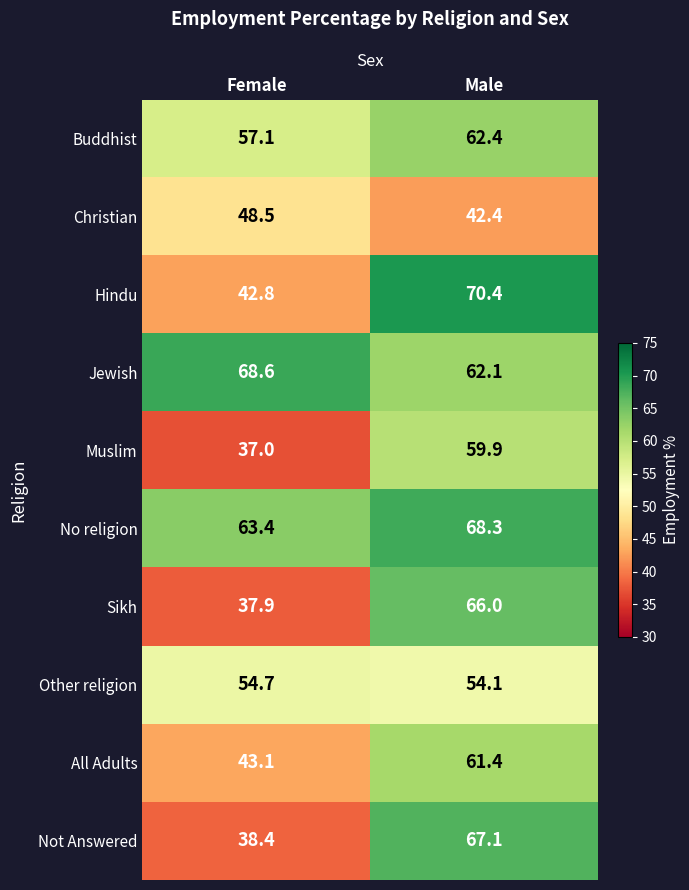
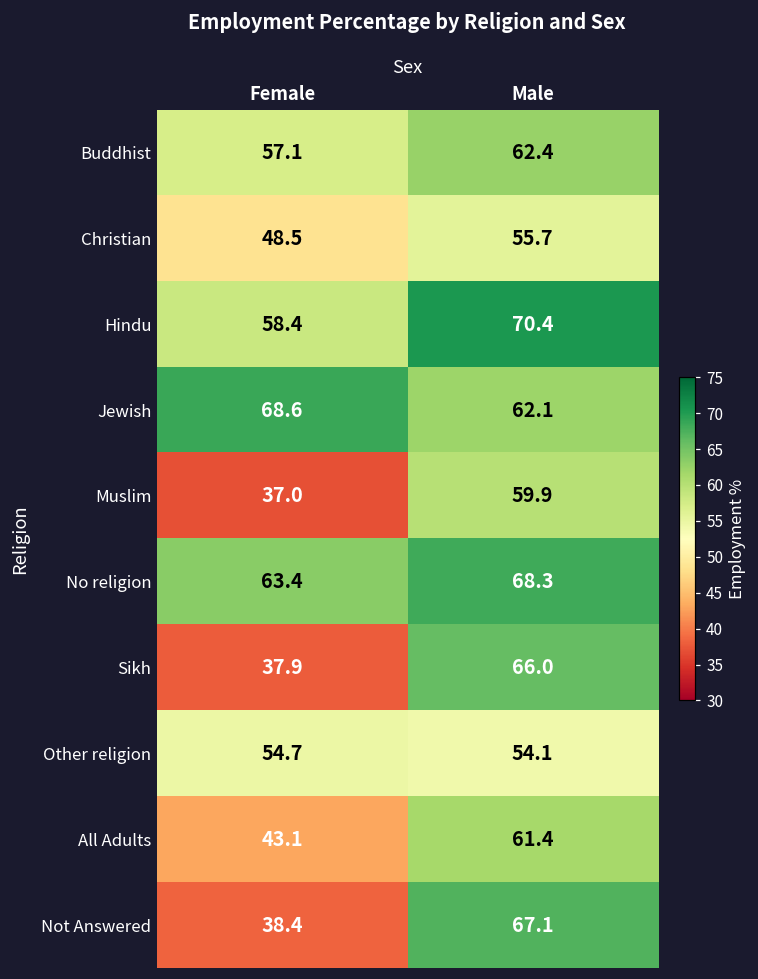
Christian, Male: 42.4 -> 55.7
Hindu, Female: 42.8 -> 58.4
